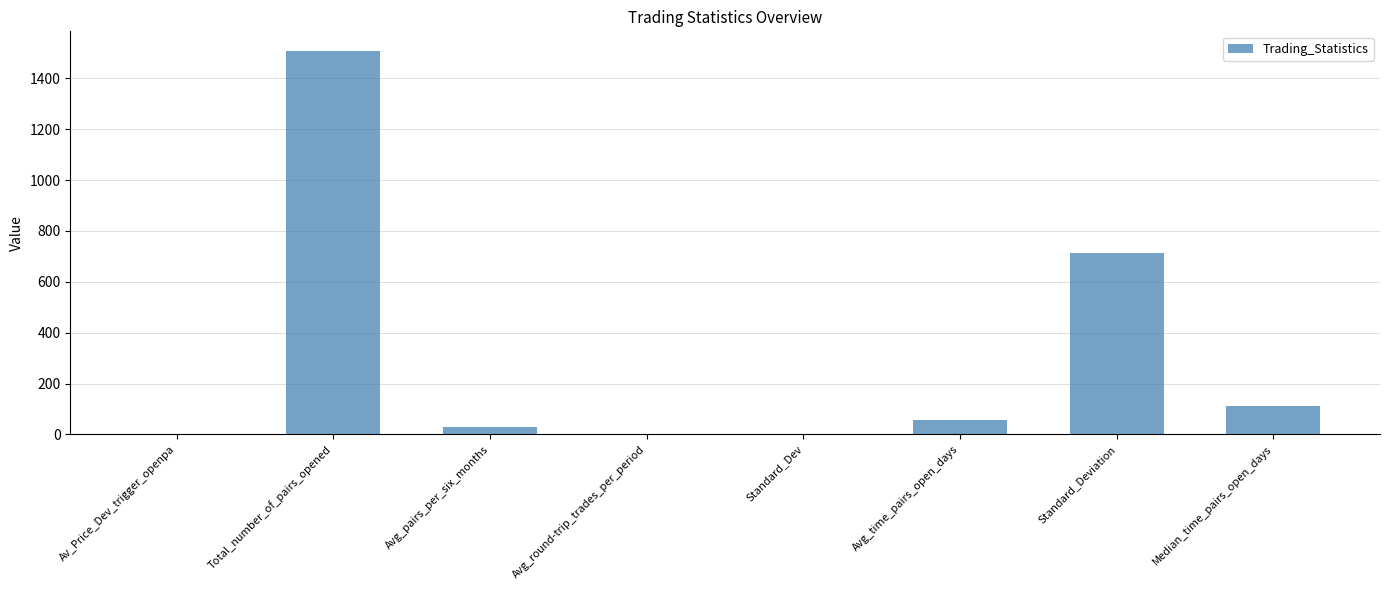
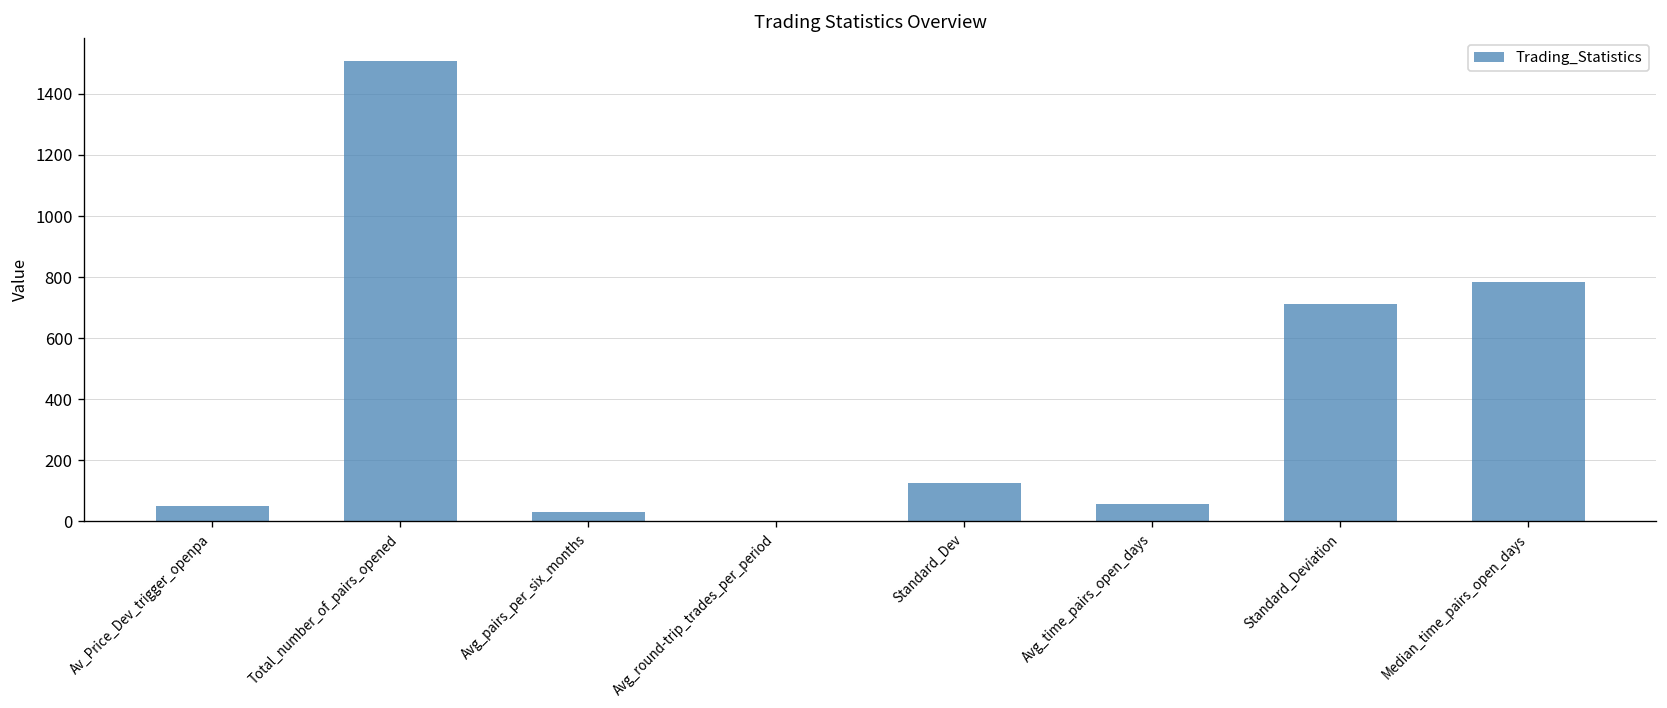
Av_Price_Dev_trigger_openpa: 0 -> 50
Standard_Dev: 0 -> 130
Median_time_pairs_open_days: 110 -> 780
